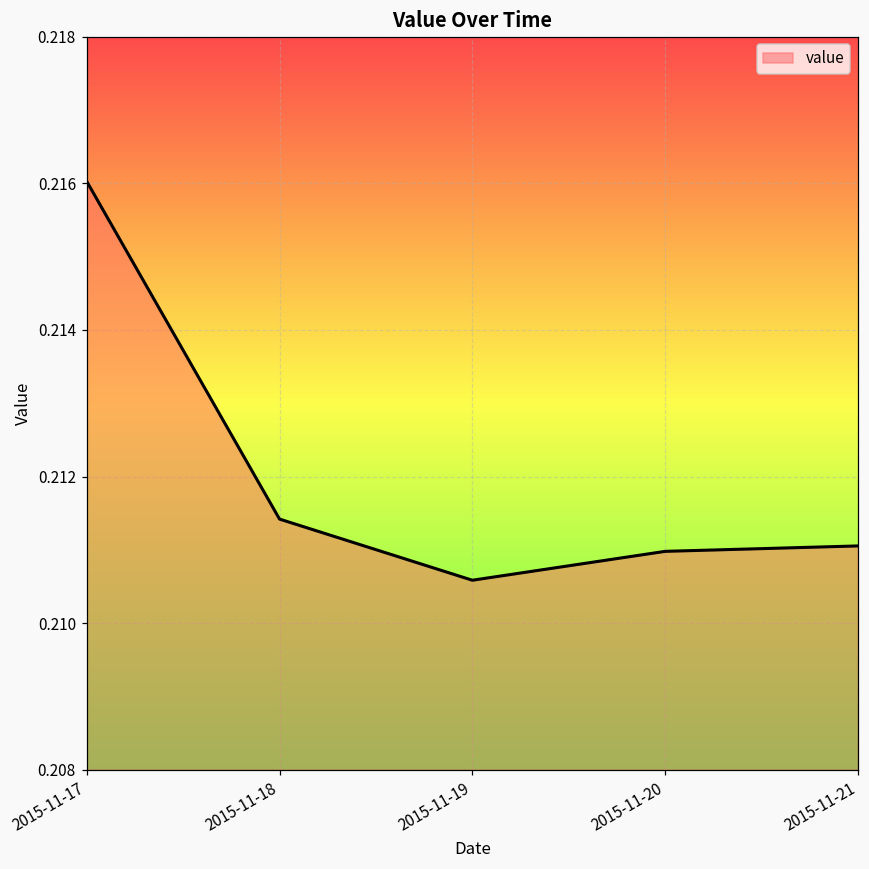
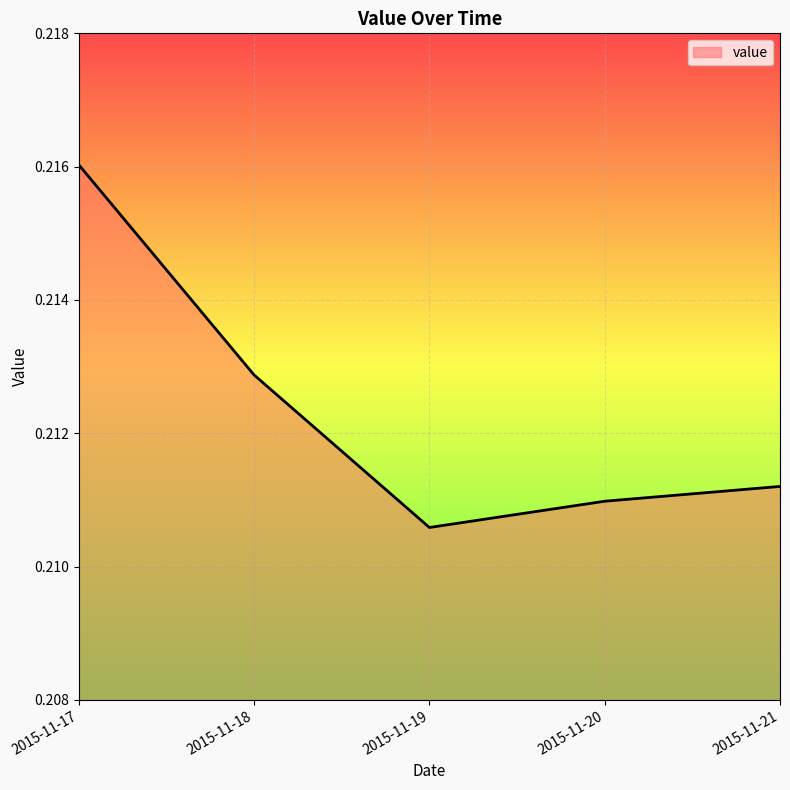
2015-11-18: 0.2114 -> 0.2129
2015-11-21: 0.2111 -> 0.2112
